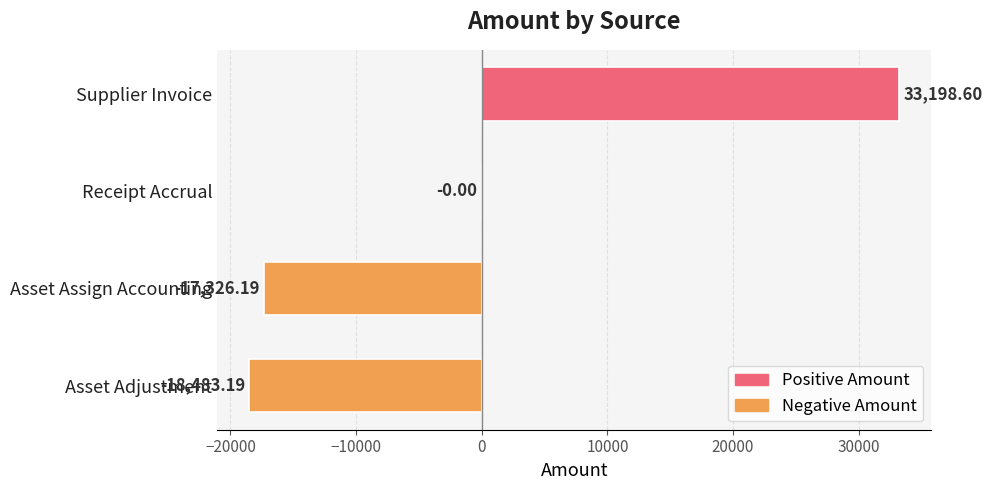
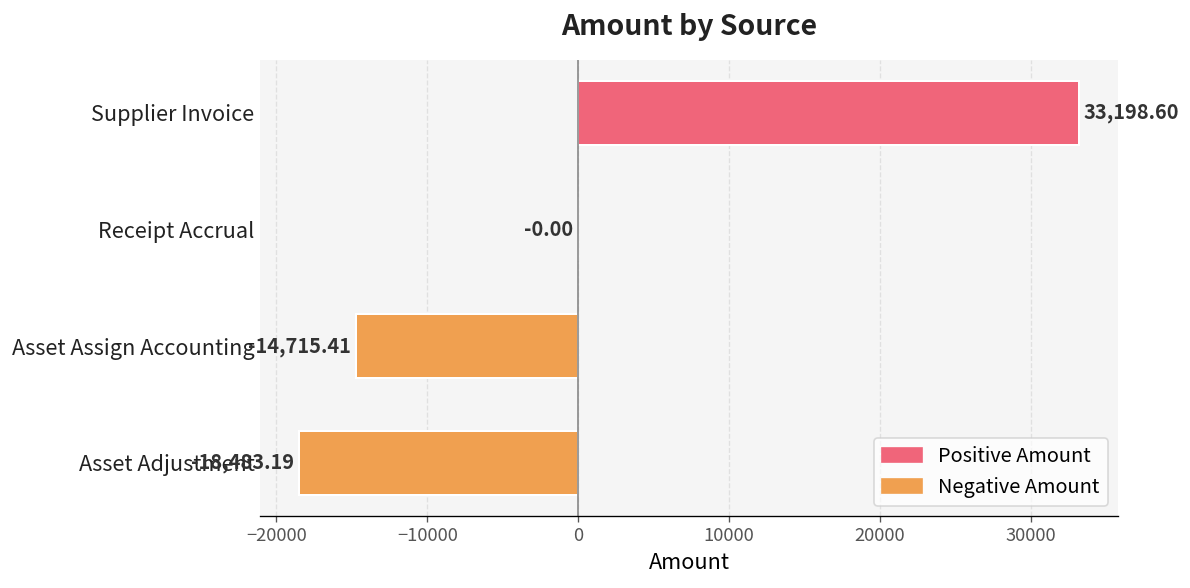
Asset Assign Accounting: -17,326.19 -> -14,715.41
